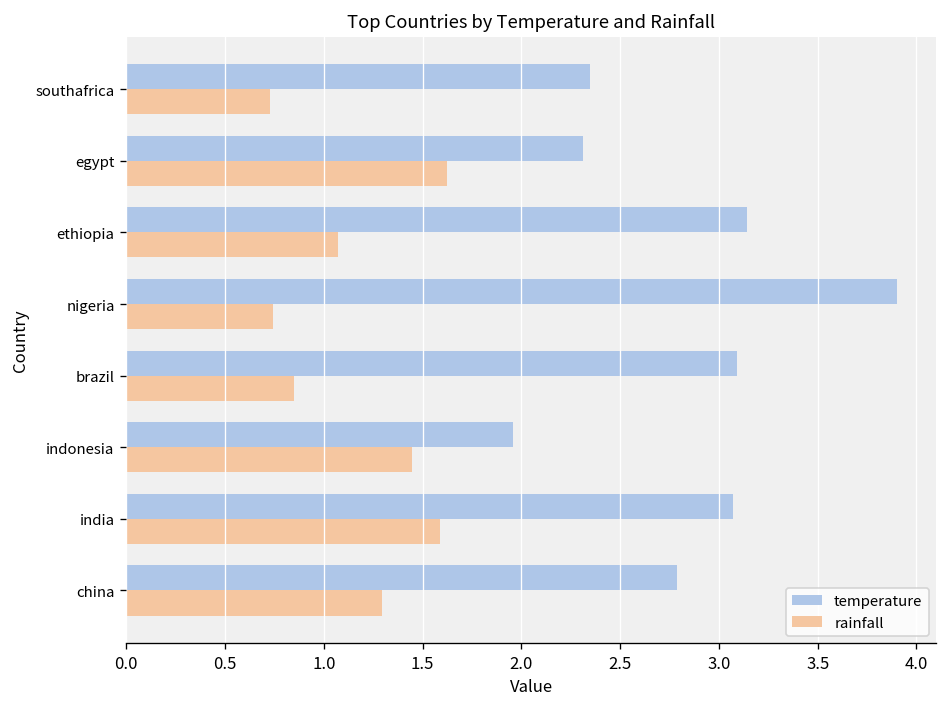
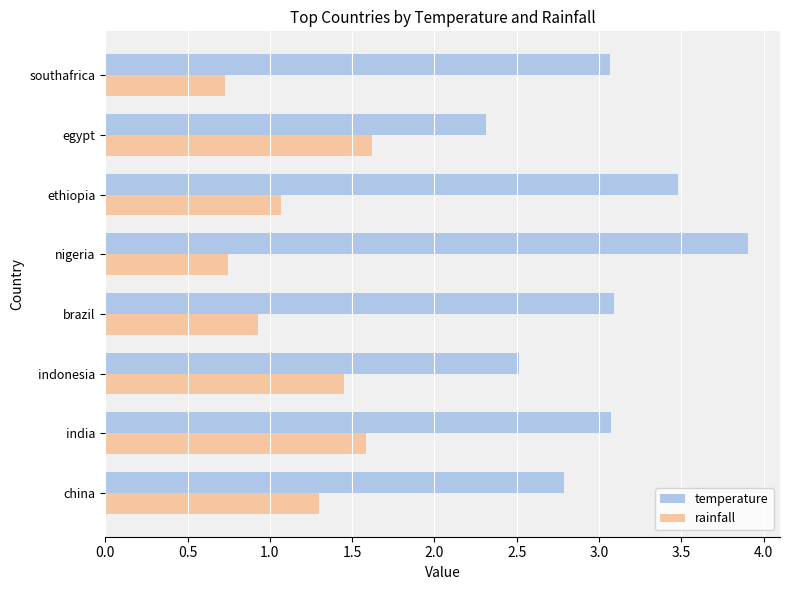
temperature, southafrica: 2.35 -> 3.07
temperature, ethiopia: 3.14 -> 3.48
rainfall, brazil: 0.85 -> 0.93
temperature, indonesia: 1.96 -> 2.51
